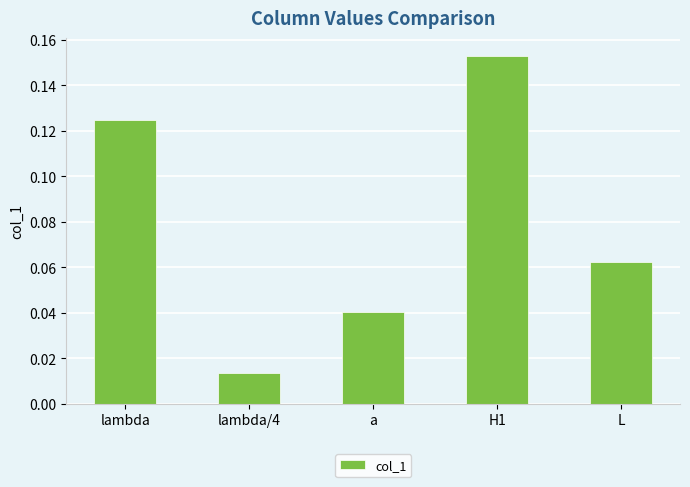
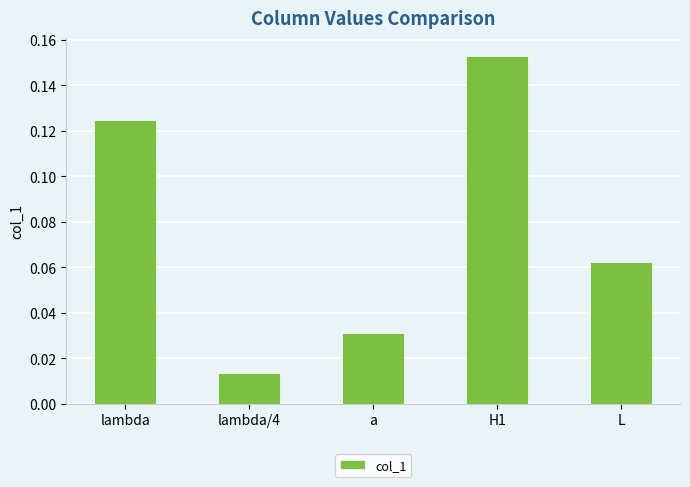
a: 0.040 -> 0.031
